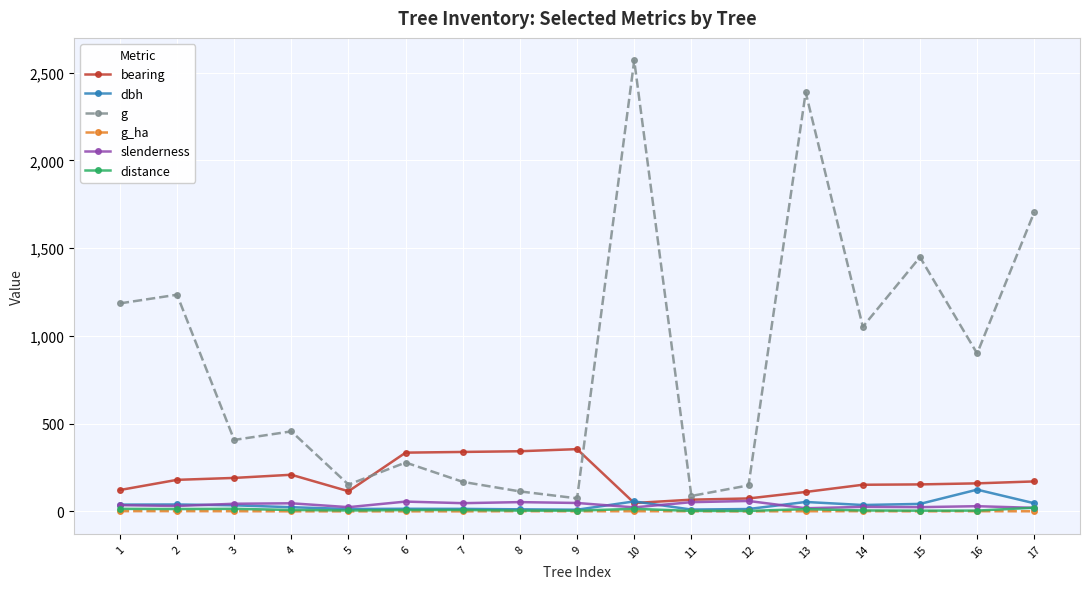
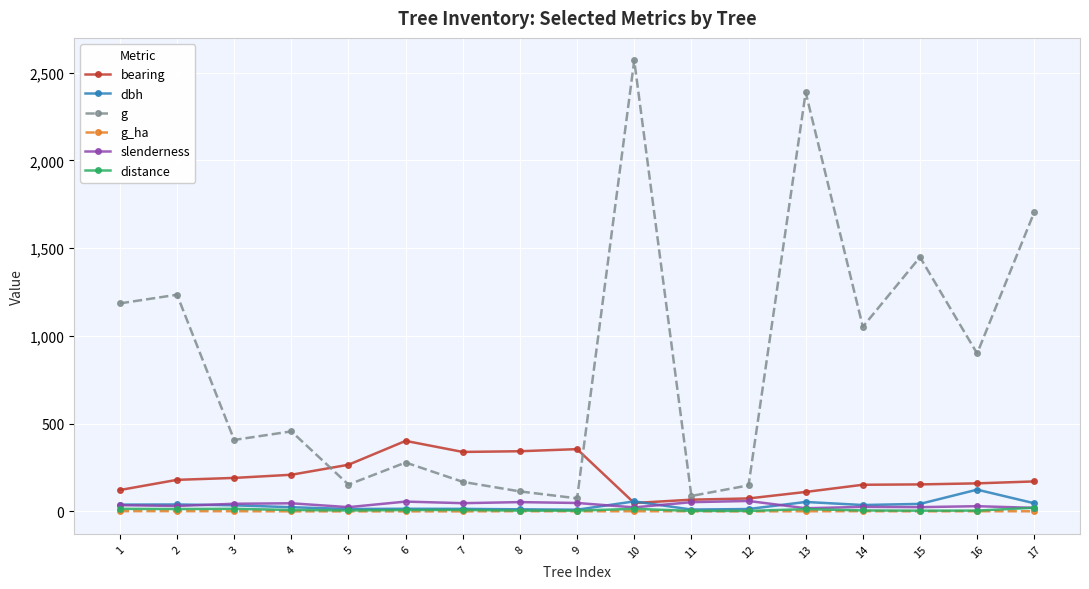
bearing, 5: 120 -> 270
bearing, 6: 340 -> 400
